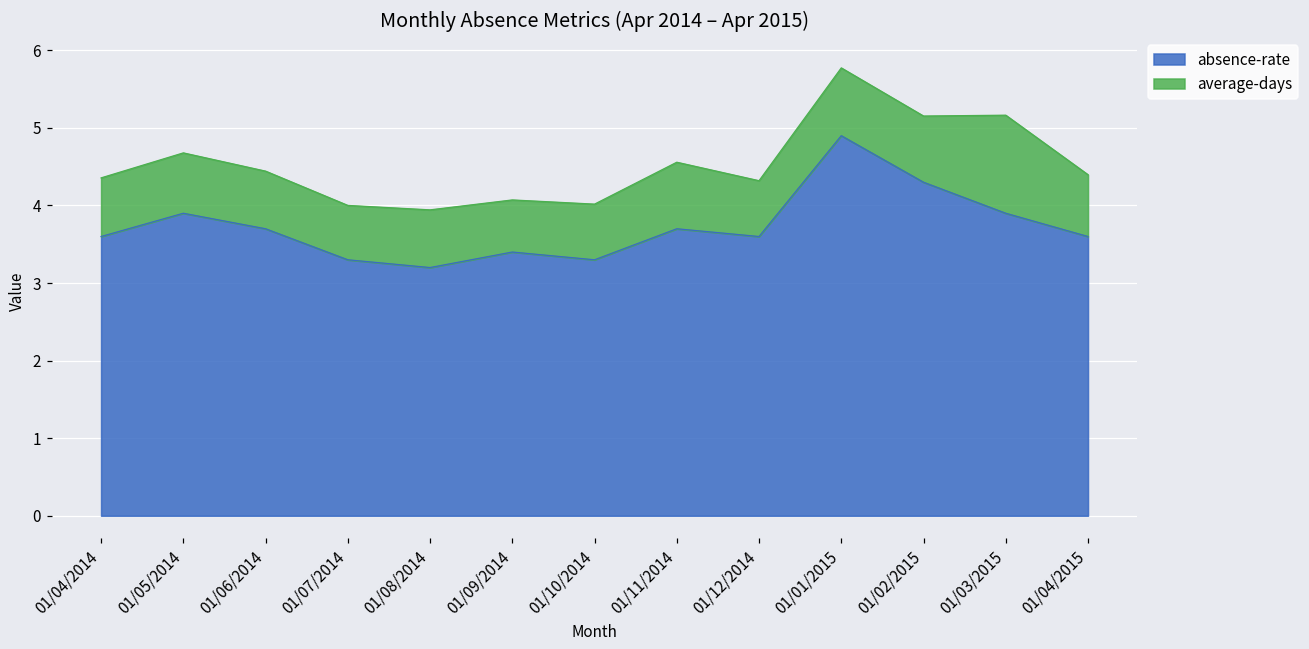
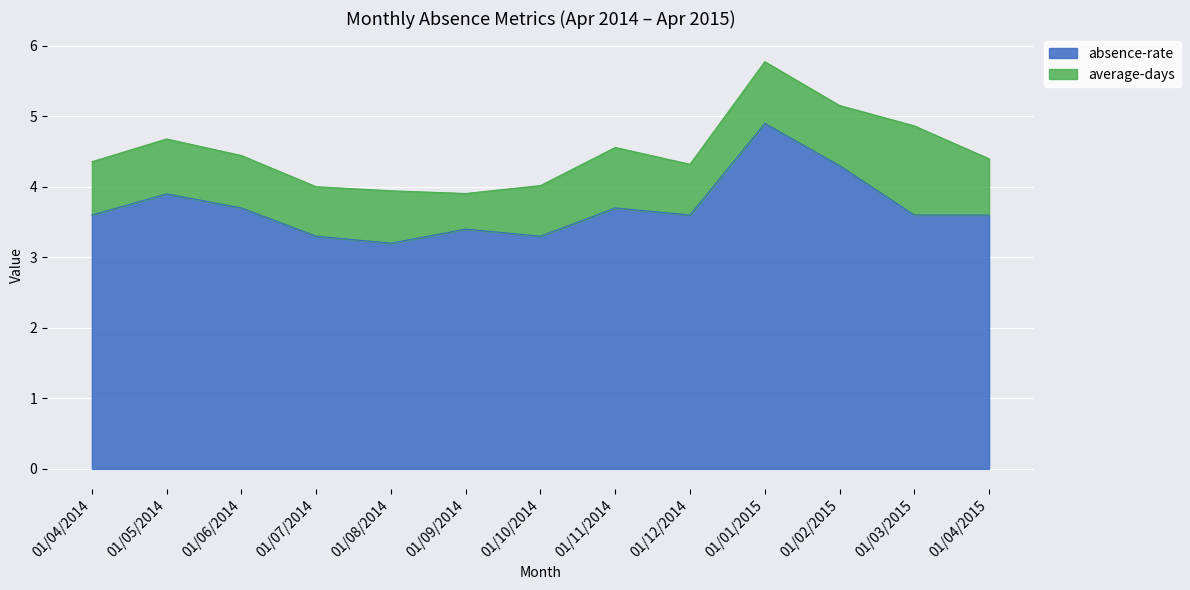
average-days, 01/09/2014: 0.7 -> 0.5
absence-rate, 01/03/2015: 3.9 -> 3.6
